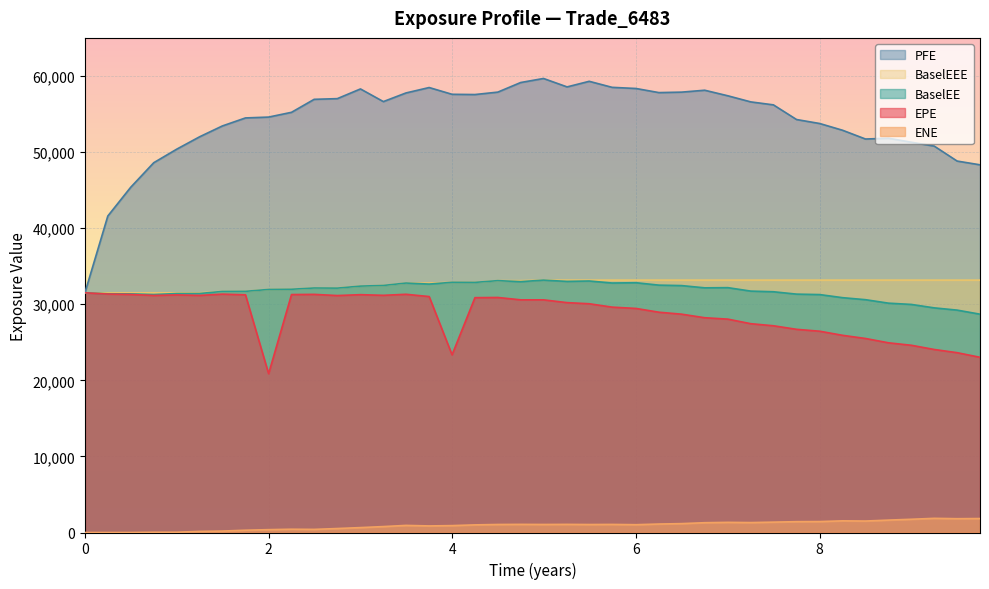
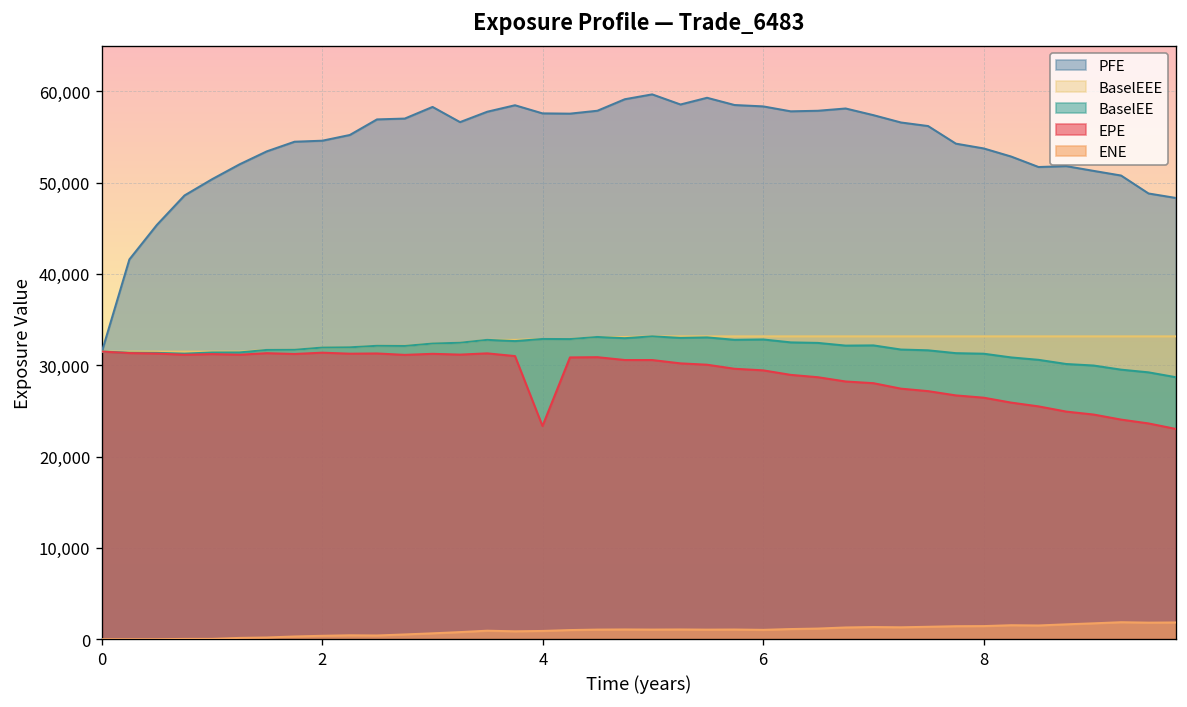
EPE, 2: 21,000 -> 31,000
